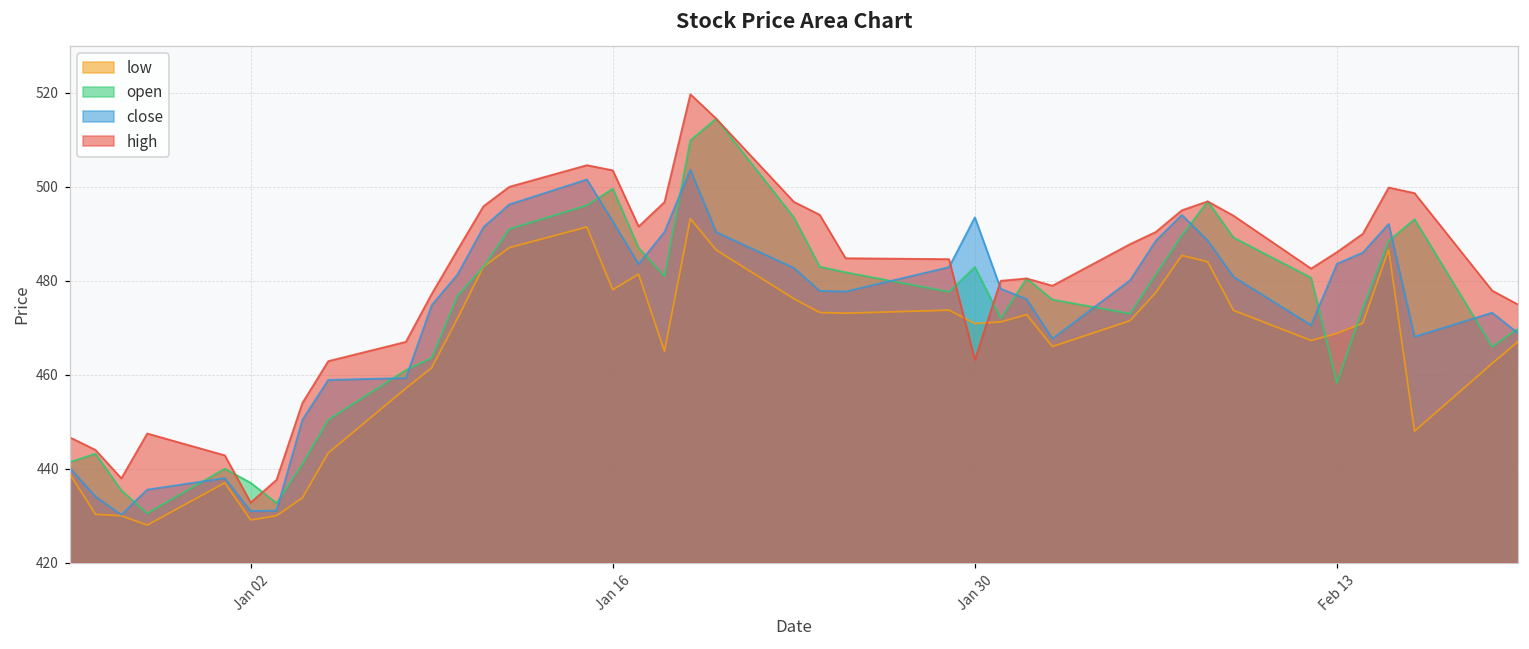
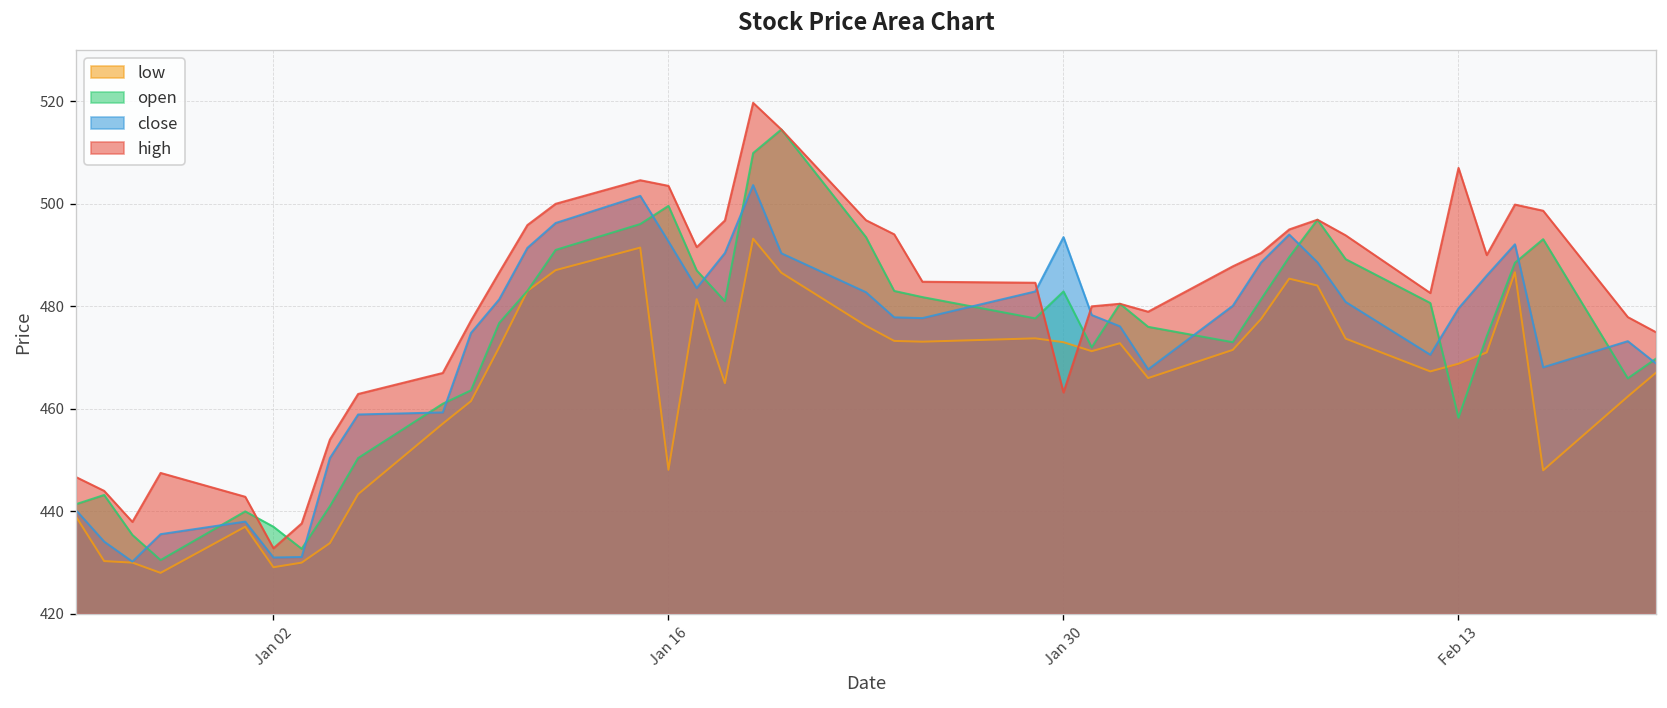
low, Jan 16: 478 -> 448
low, Jan 30: 471 -> 473
close, Feb 13: 484 -> 480
high, Feb 13: 486 -> 507
